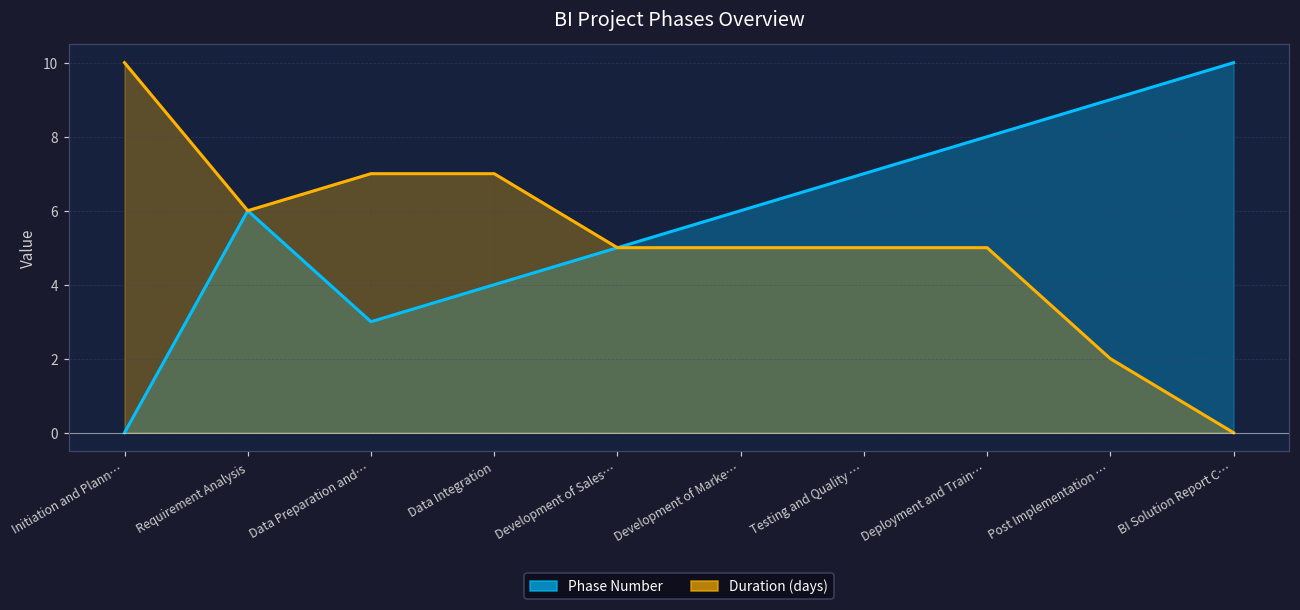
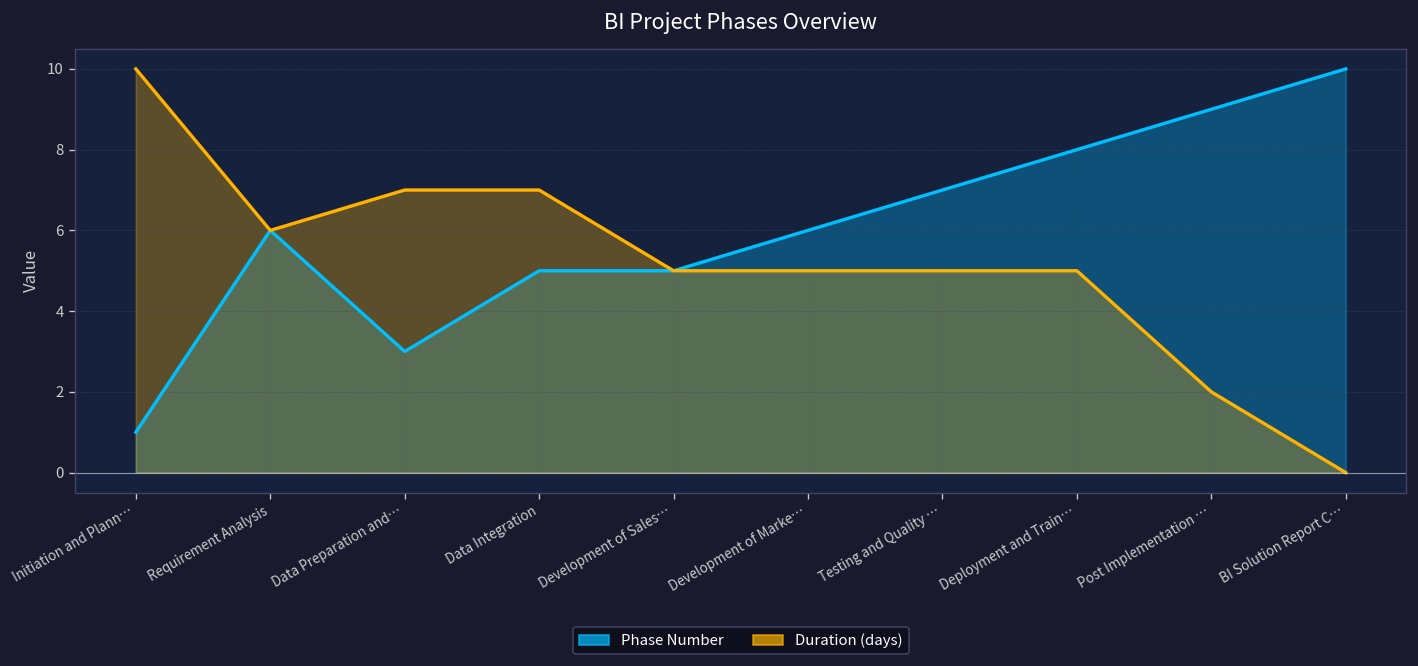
Phase Number, Initiation and Plann…: 0 -> 1
Phase Number, Data Integration: 4 -> 5
